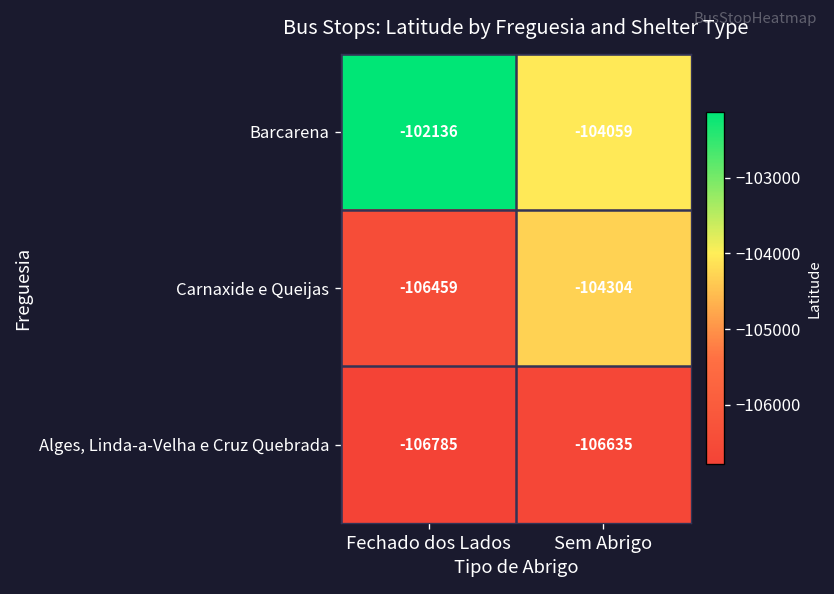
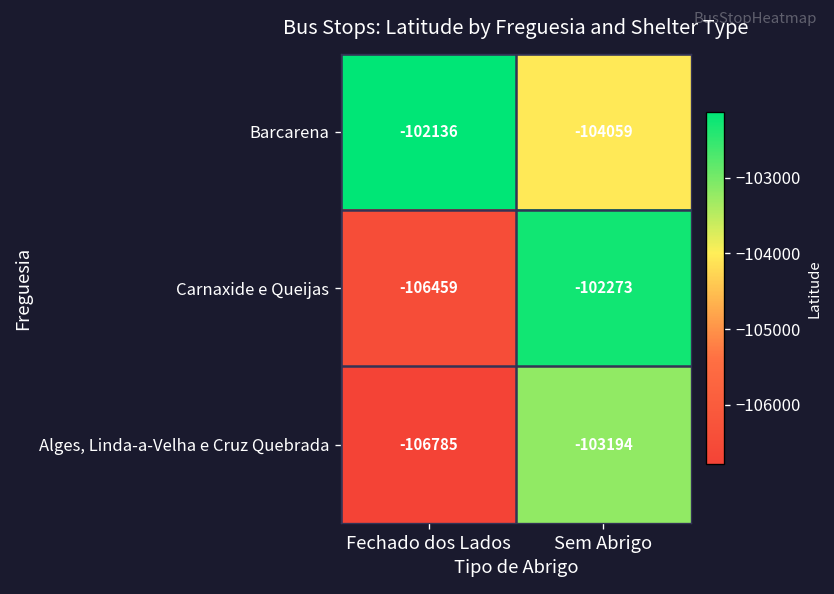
Carnaxide e Queijas, Sem Abrigo: -104304 -> -102273
Alges, Linda-a-Velha e Cruz Quebrada, Sem Abrigo: -106635 -> -103194
